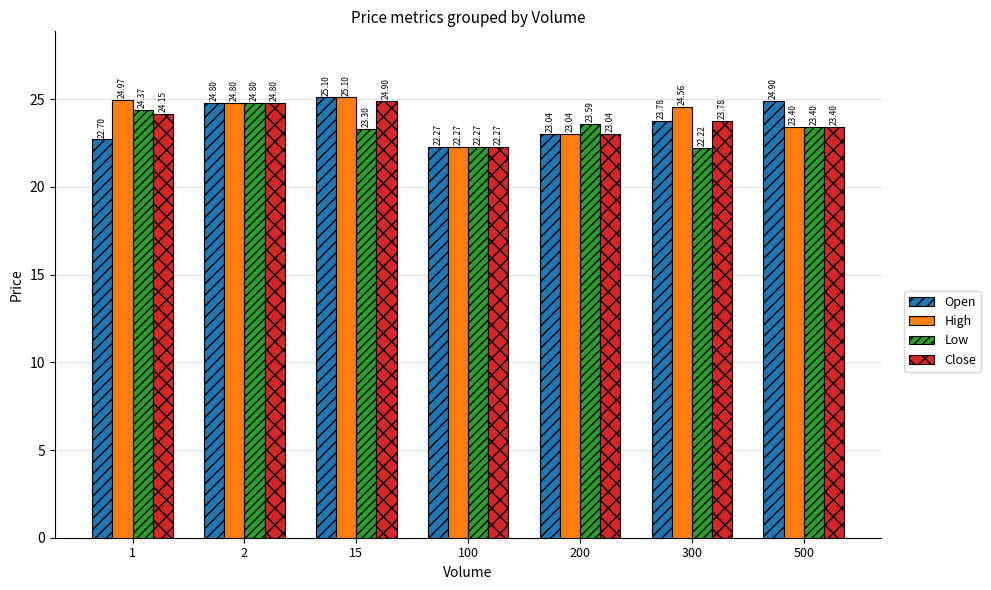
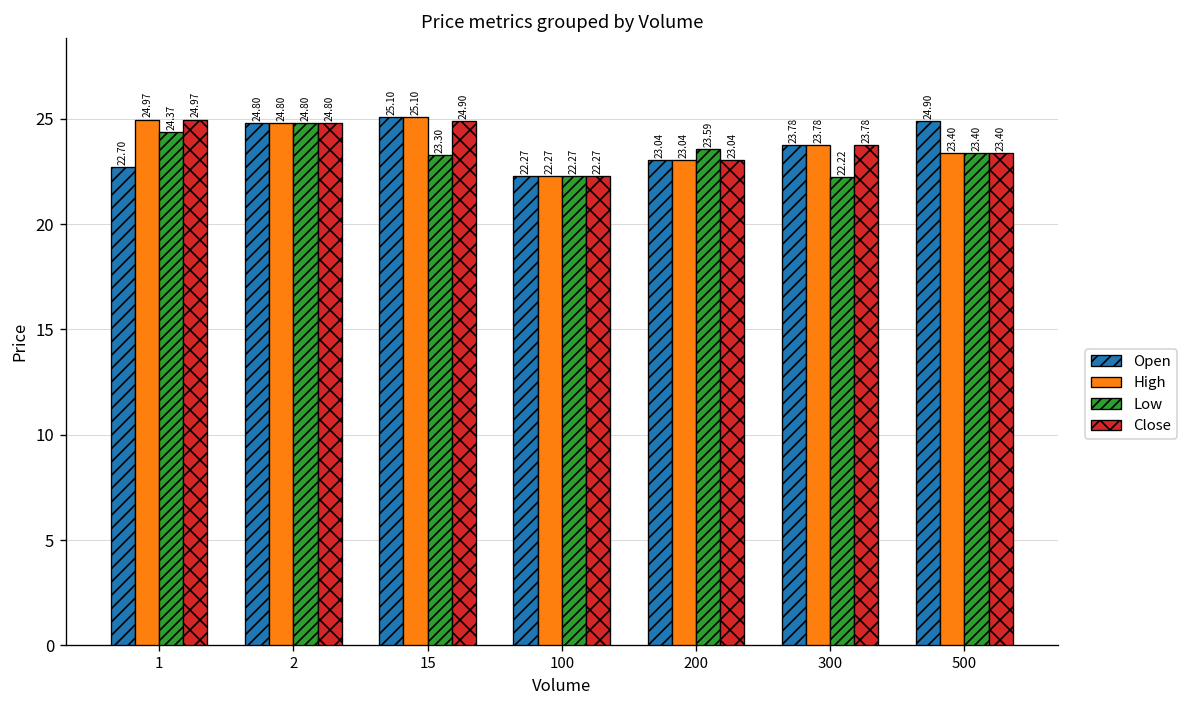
Close, 1: 24.15 -> 24.97
High, 300: 24.56 -> 23.78
